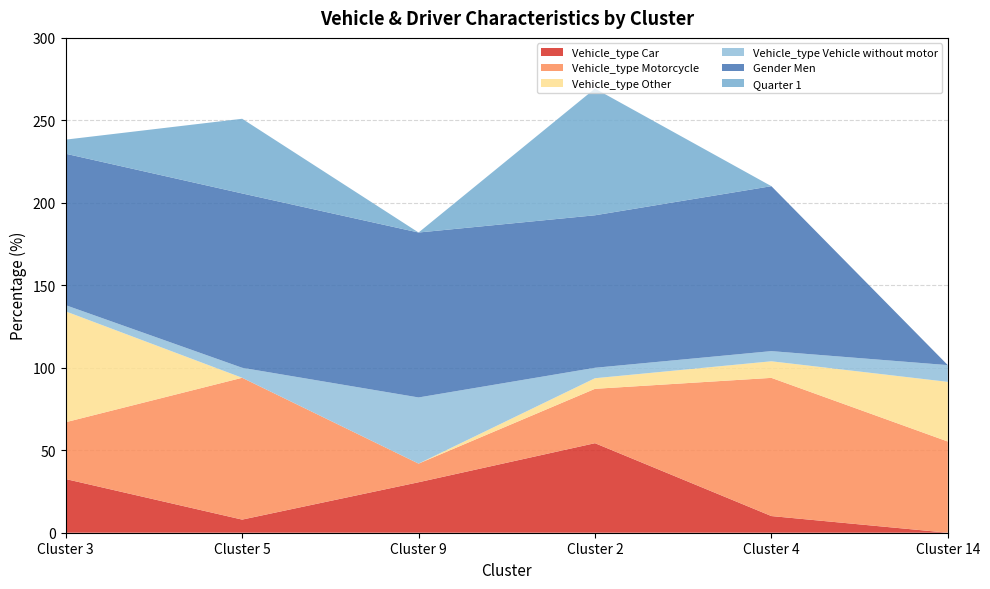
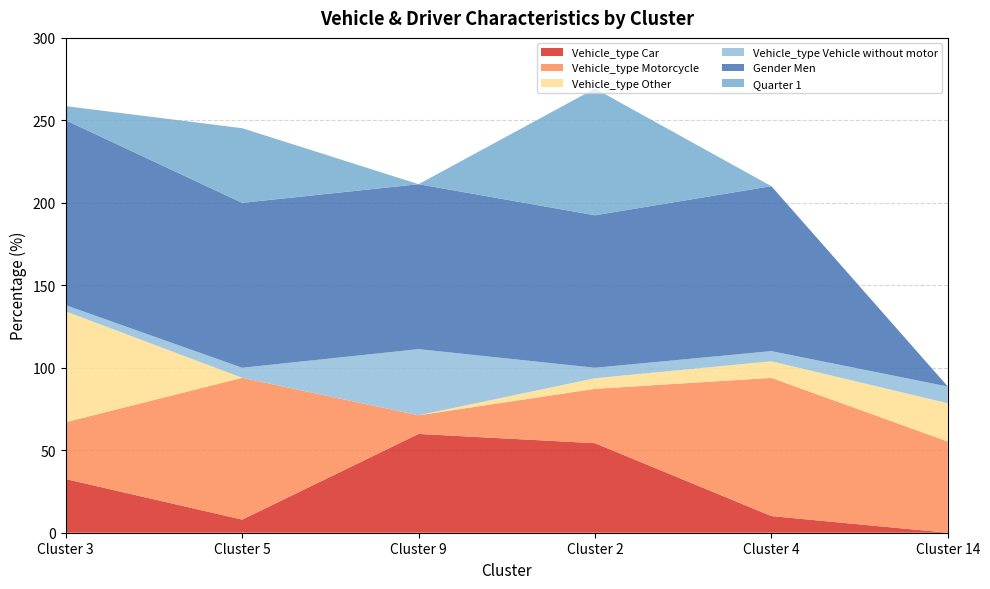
Gender Men, Cluster 3: 92 -> 112
Gender Men, Cluster 5: 106 -> 100
Vehicle_type Car, Cluster 9: 31 -> 60
Vehicle_type Other, Cluster 14: 36 -> 23
